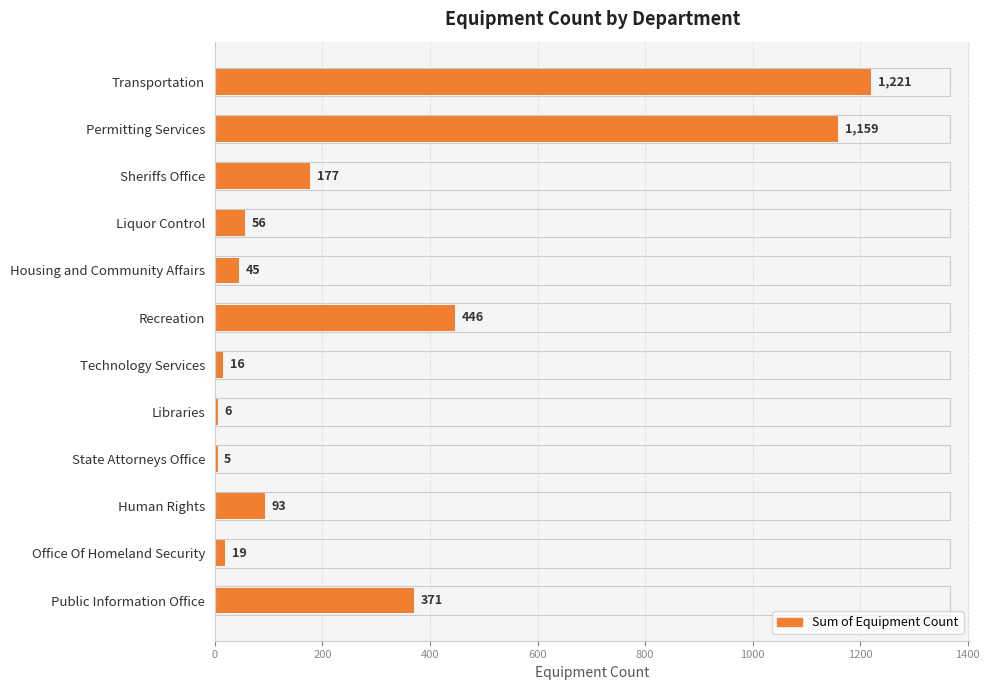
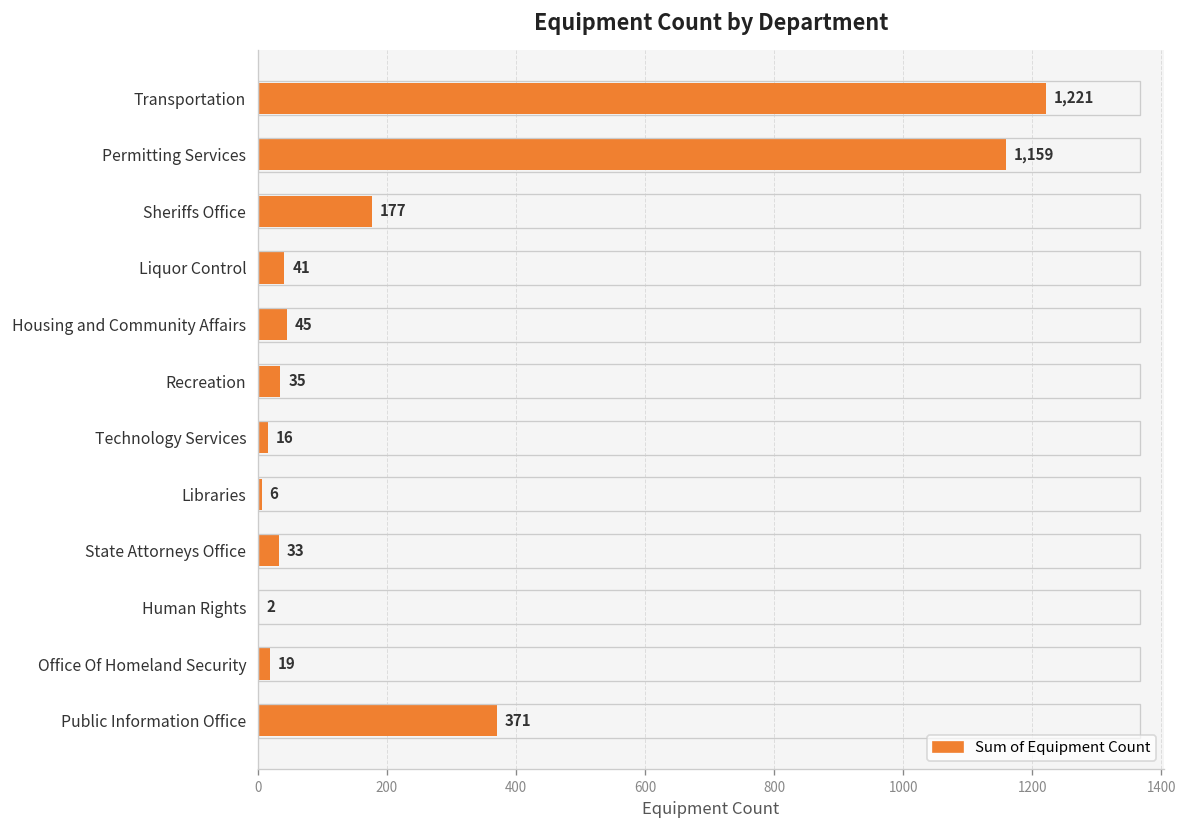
Liquor Control: 56 -> 41
Recreation: 446 -> 35
State Attorneys Office: 5 -> 33
Human Rights: 93 -> 2
